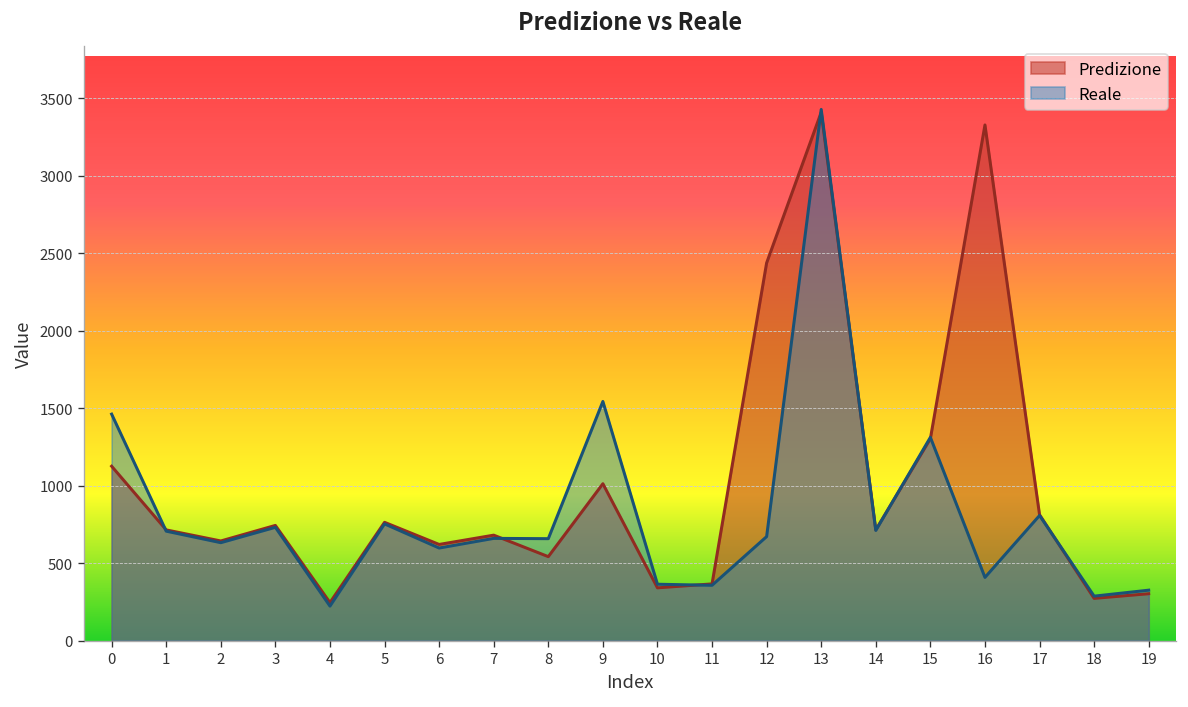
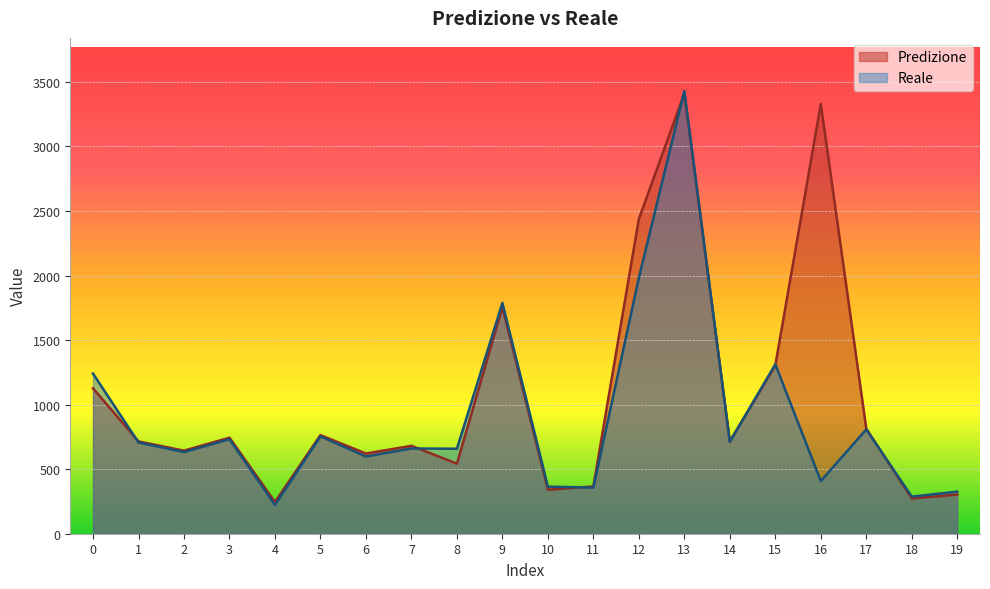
Reale, 0: 1460 -> 1240
Predizione, 9: 1010 -> 1760
Reale, 9: 1540 -> 1790
Reale, 12: 670 -> 1980
